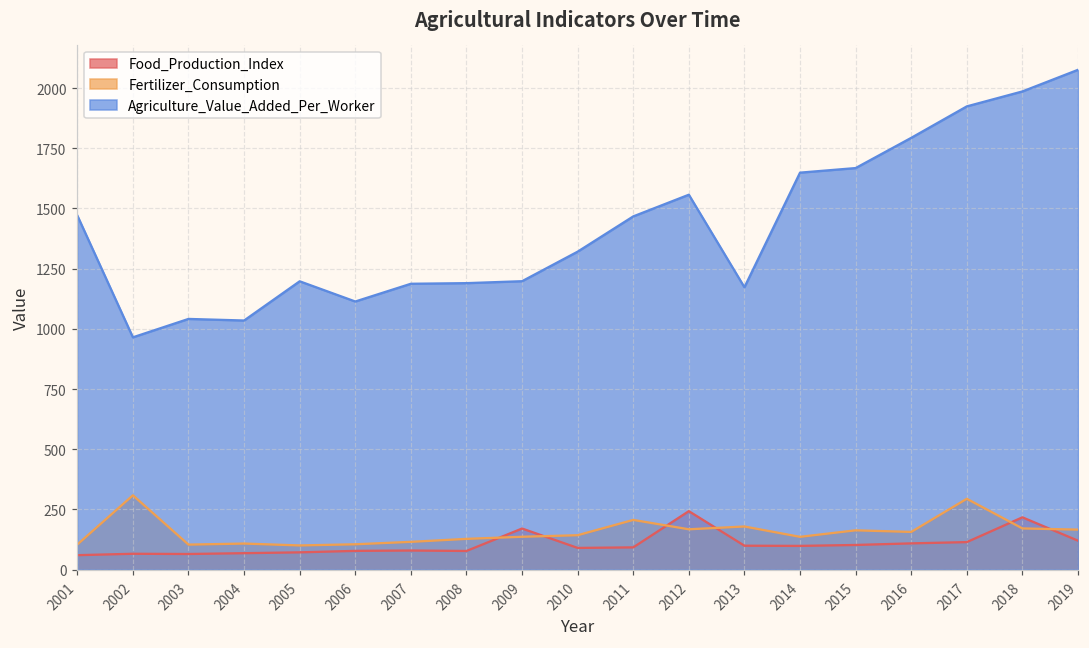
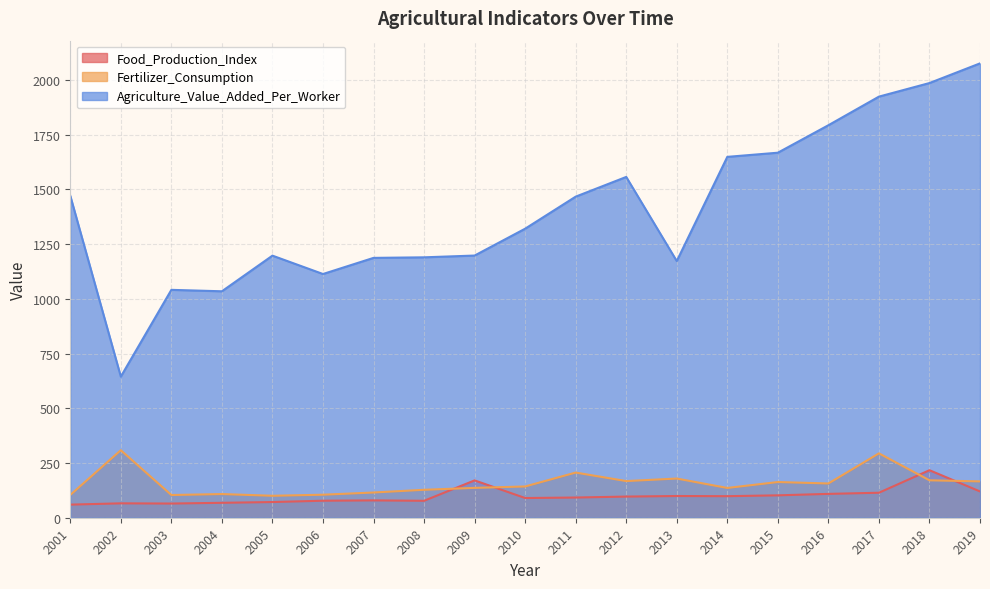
Agriculture_Value_Added_Per_Worker, 2002: 960 -> 640
Food_Production_Index, 2012: 240 -> 100
